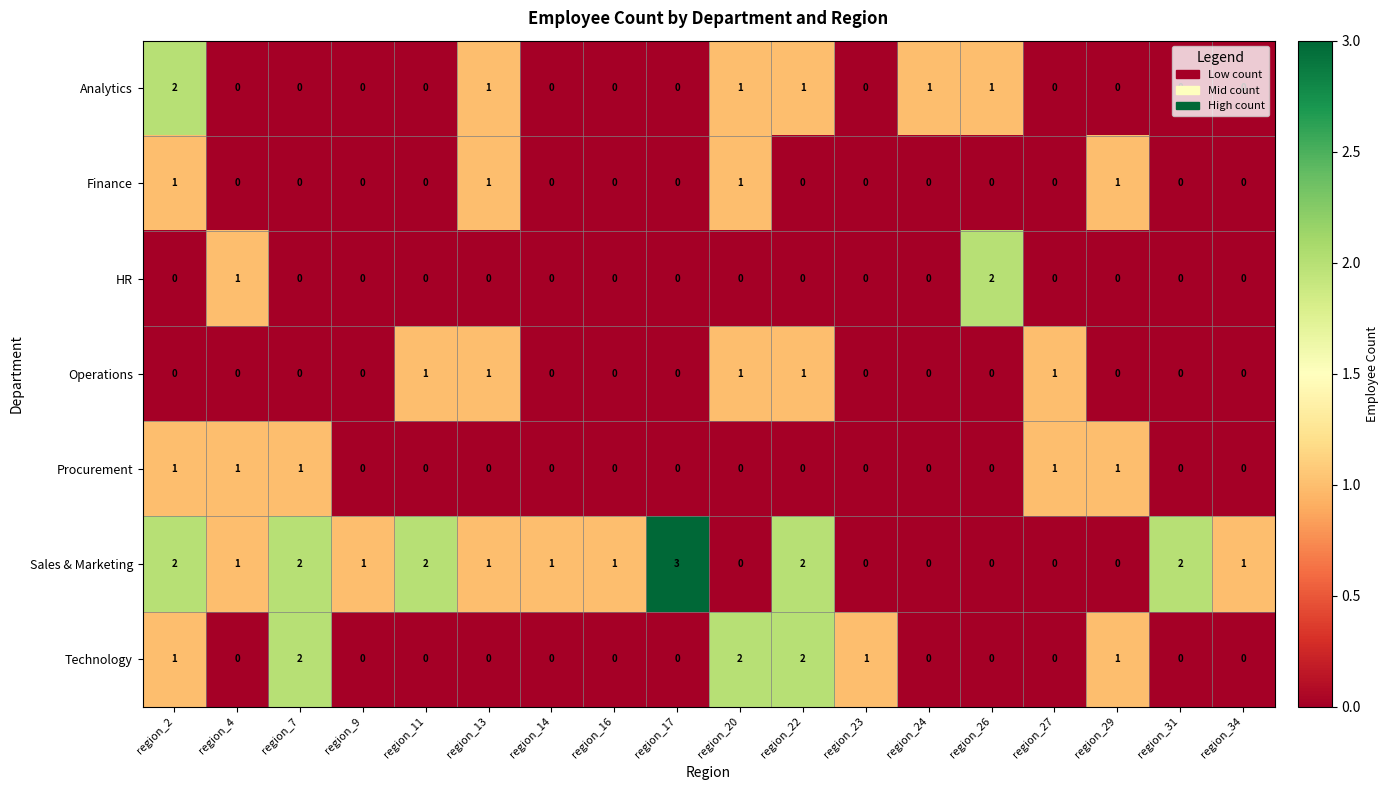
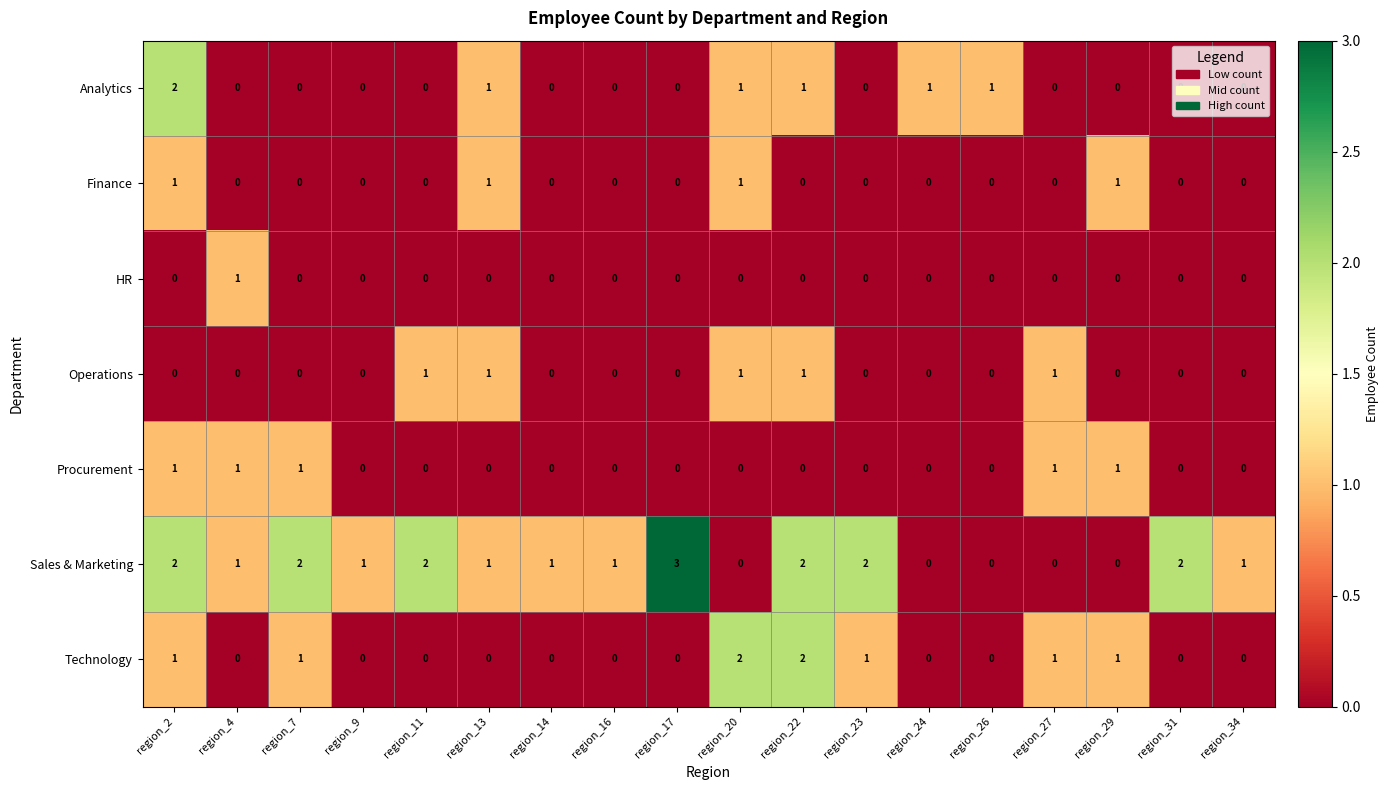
HR, region_26: 2 -> 0
Sales & Marketing, region_23: 0 -> 2
Technology, region_7: 2 -> 1
Technology, region_27: 0 -> 1
